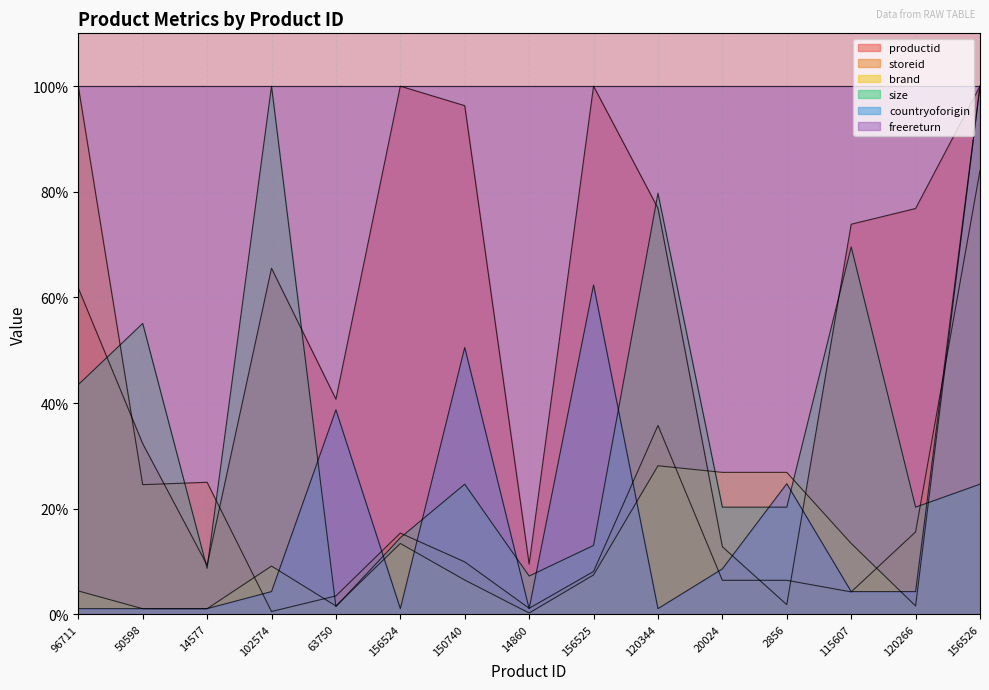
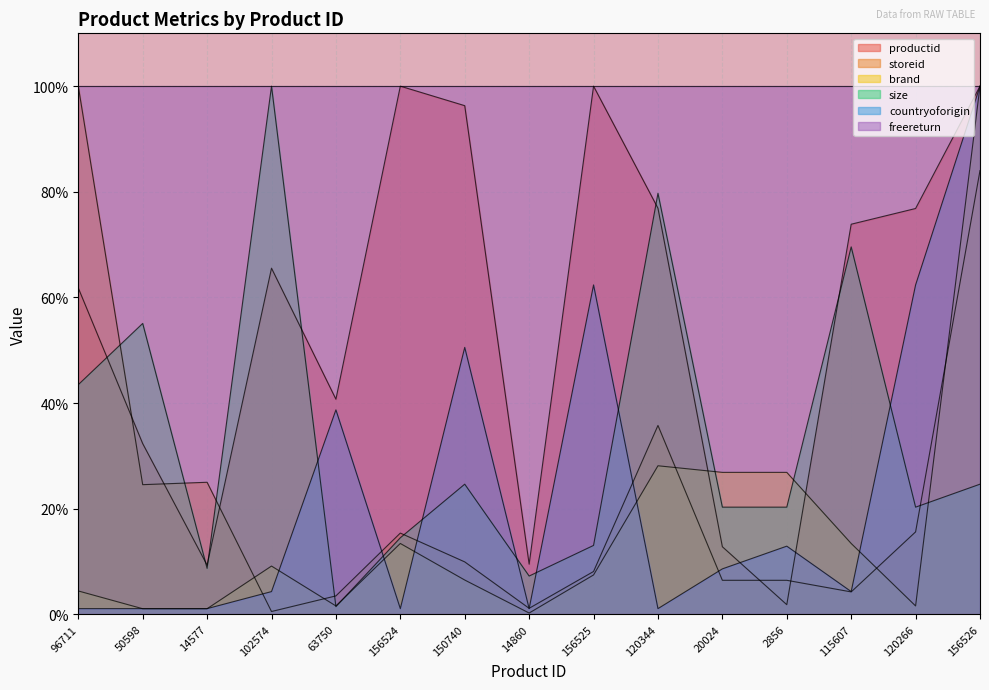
countryoforigin, 2856: 25% -> 13%
countryoforigin, 120266: 4% -> 62%
